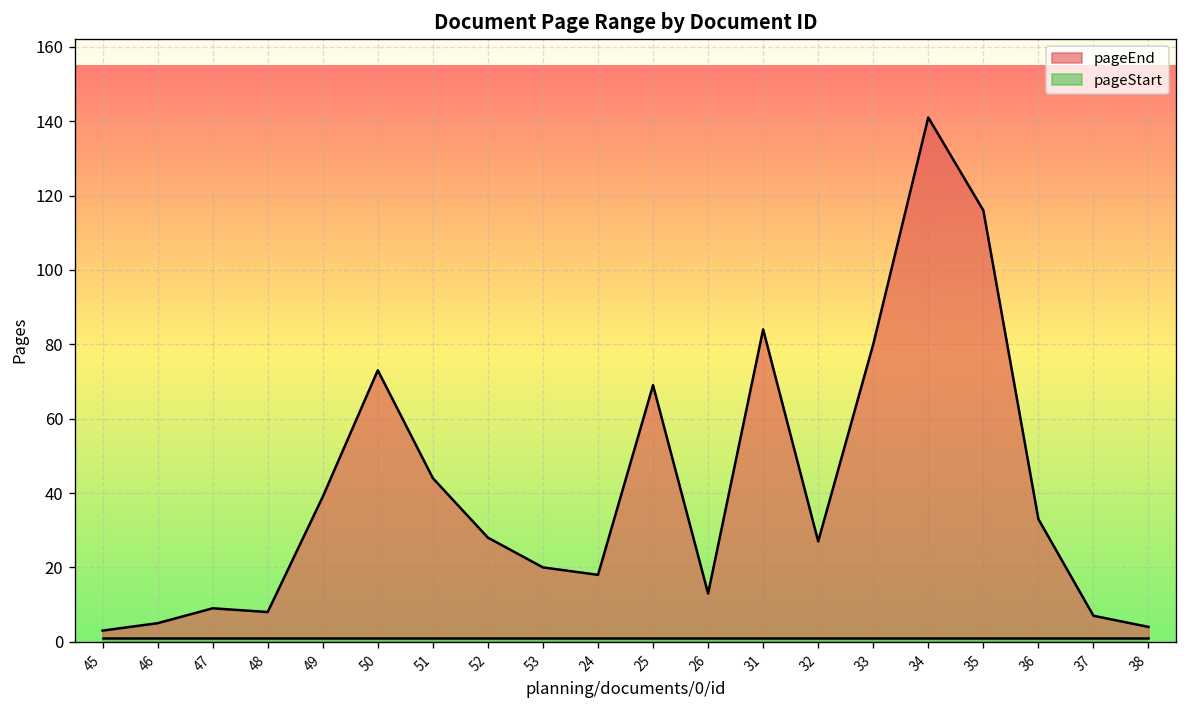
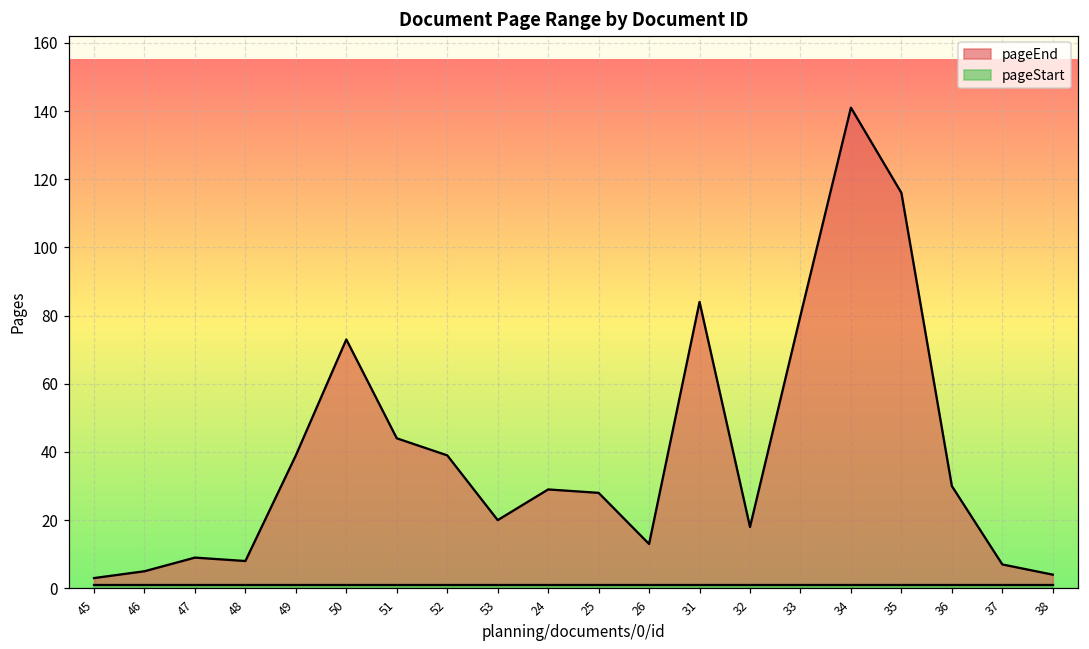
pageEnd, 52: 28 -> 39
pageEnd, 24: 18 -> 29
pageEnd, 25: 69 -> 28
pageEnd, 32: 27 -> 18
pageEnd, 36: 33 -> 30
